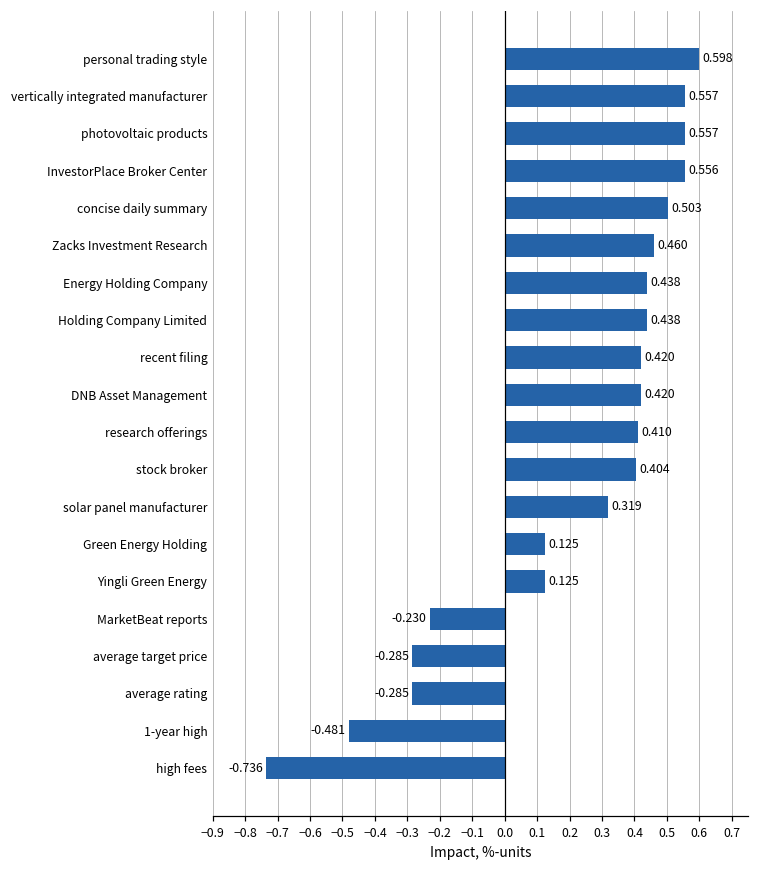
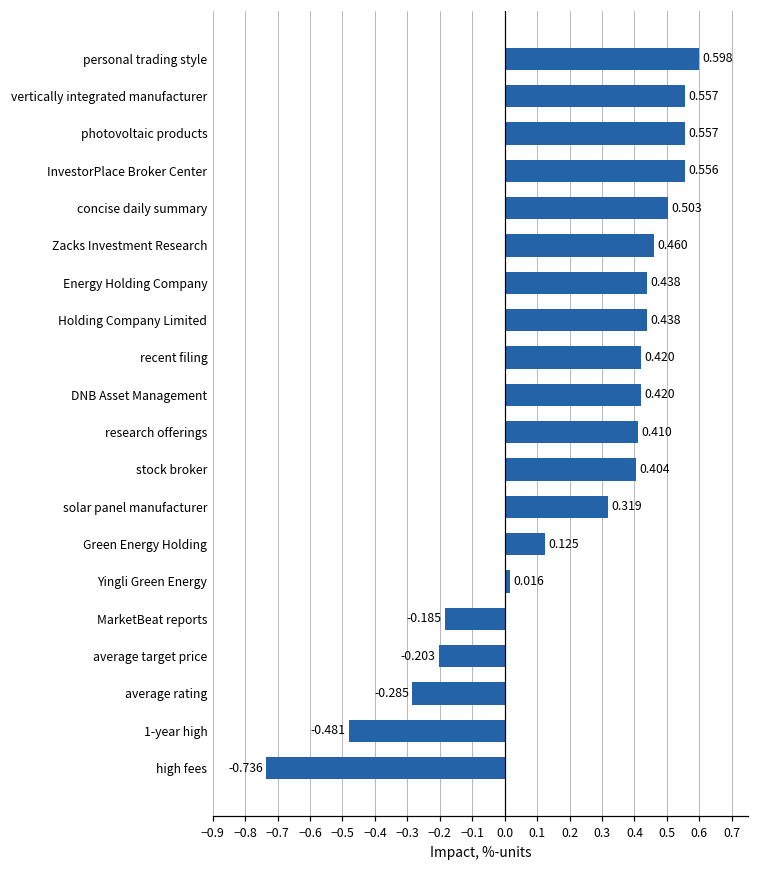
Yingli Green Energy: 0.125 -> 0.016
MarketBeat reports: -0.230 -> -0.185
average target price: -0.285 -> -0.203
